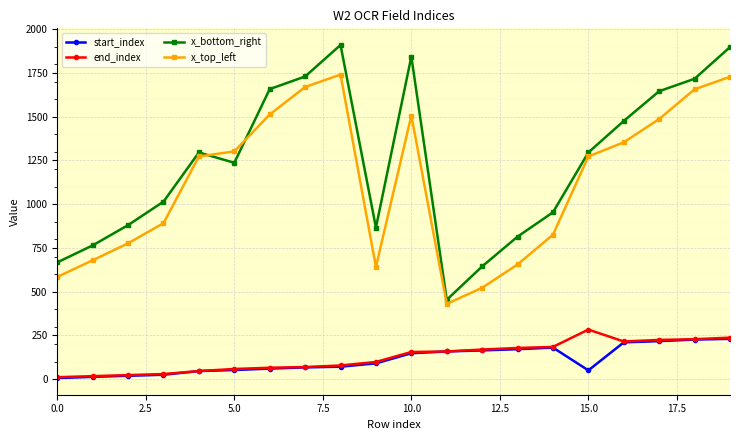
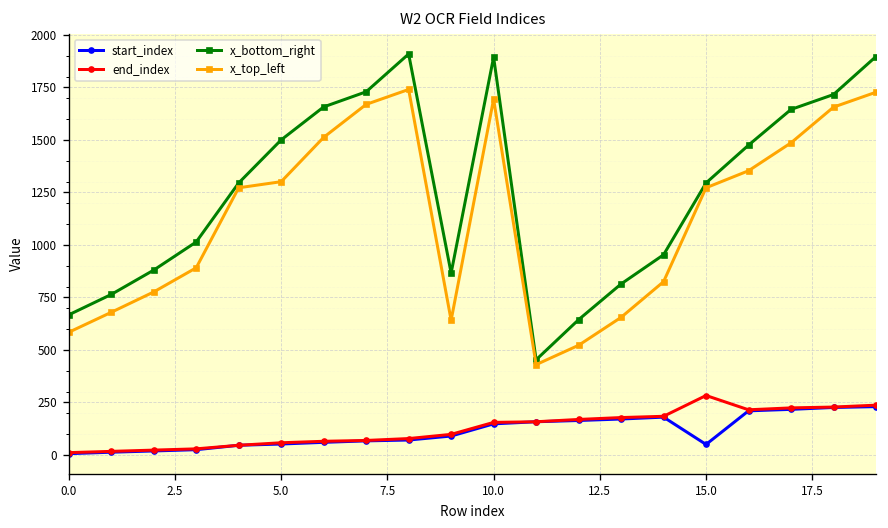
x_bottom_right, 5.0: 1240 -> 1500
x_bottom_right, 10.0: 1840 -> 1890
x_top_left, 10.0: 1510 -> 1690
